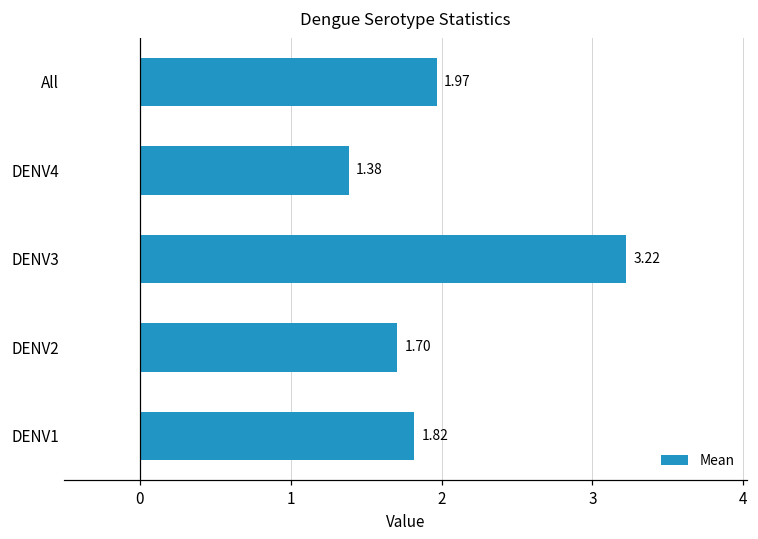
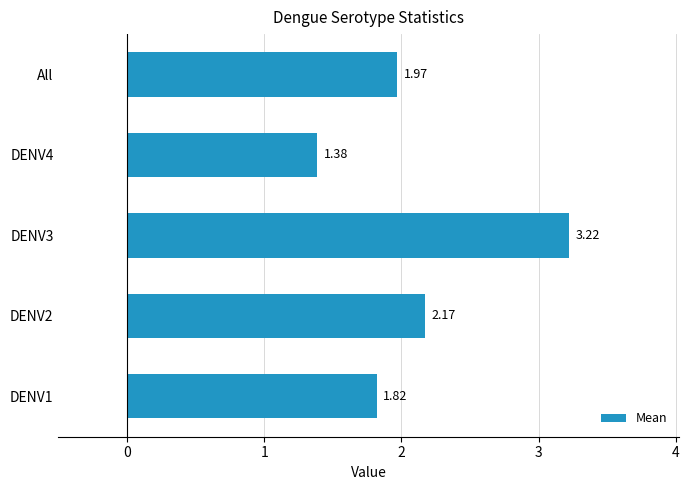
DENV2: 1.70 -> 2.17
